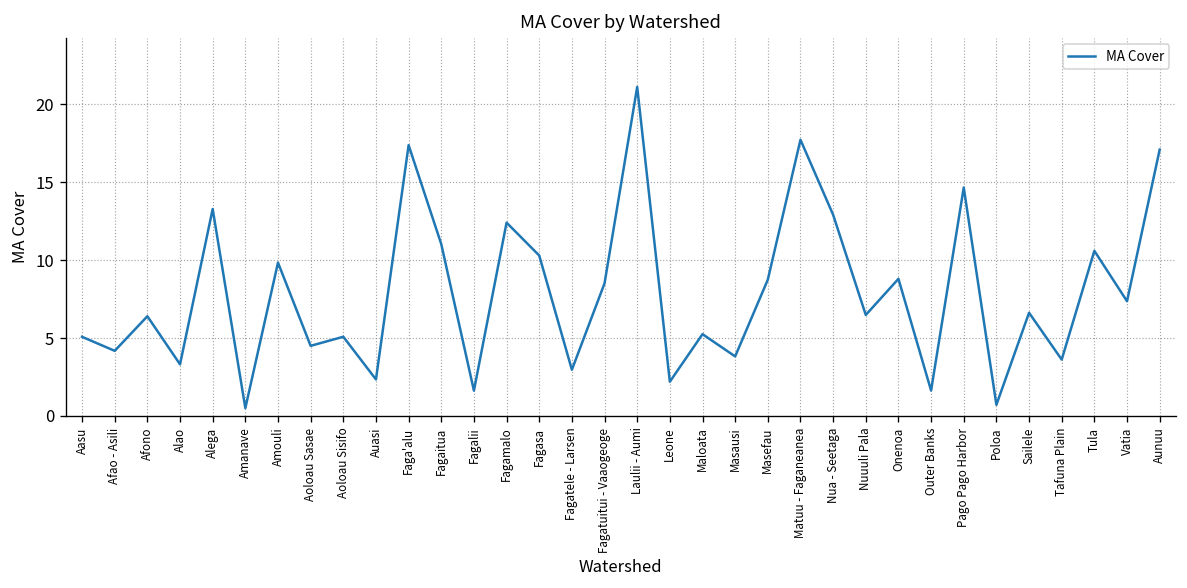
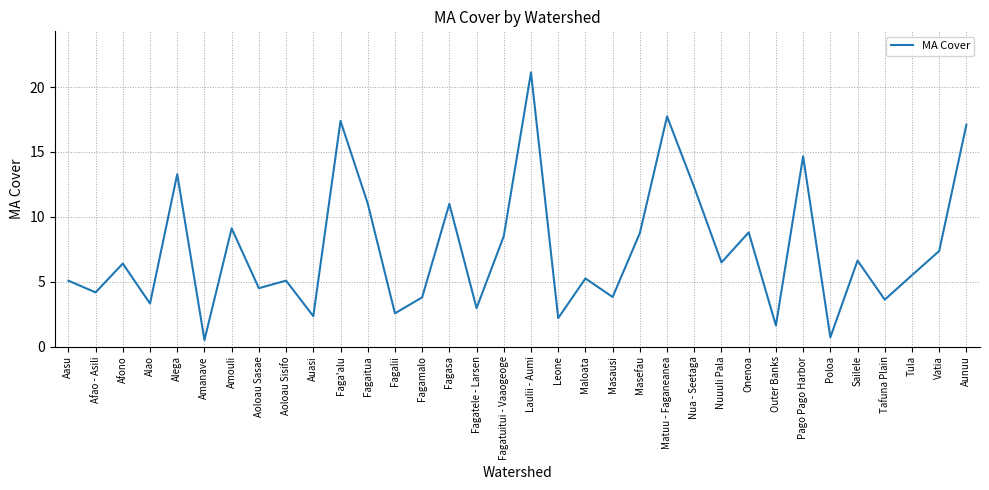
Amouli: 9.8 -> 9.1
Fagalii: 1.6 -> 2.6
Fagamalo: 12.4 -> 3.8
Fagasa: 10.3 -> 11.0
Nua - Seetaga: 12.9 -> 12.3
Tula: 10.6 -> 5.5
